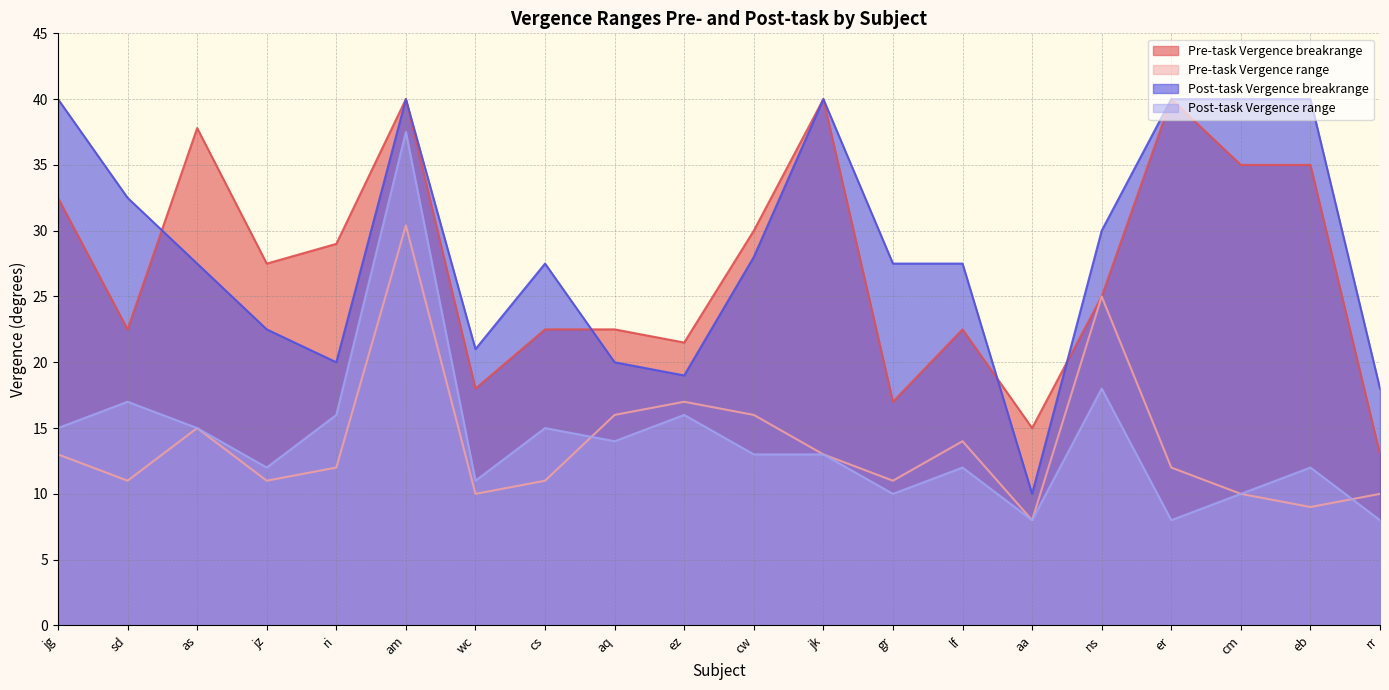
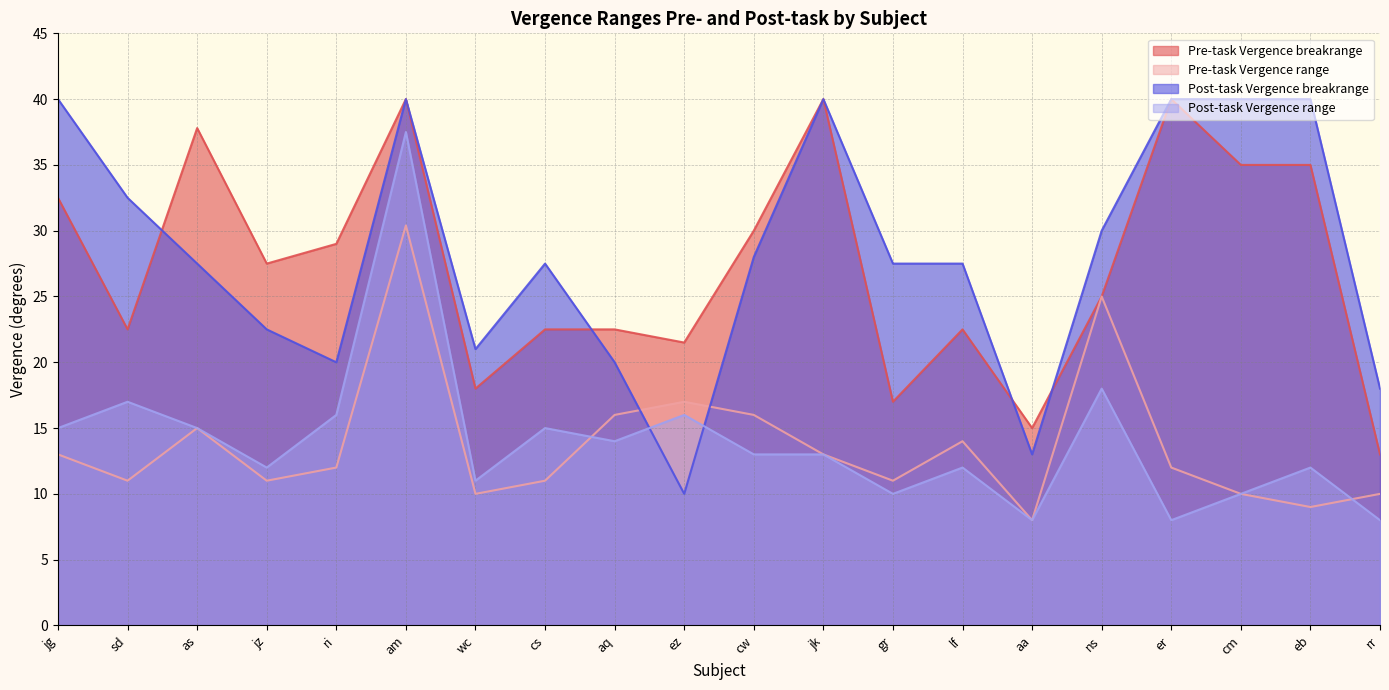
Post-task Vergence breakrange, ez: 19 -> 10
Post-task Vergence breakrange, aa: 10 -> 13
